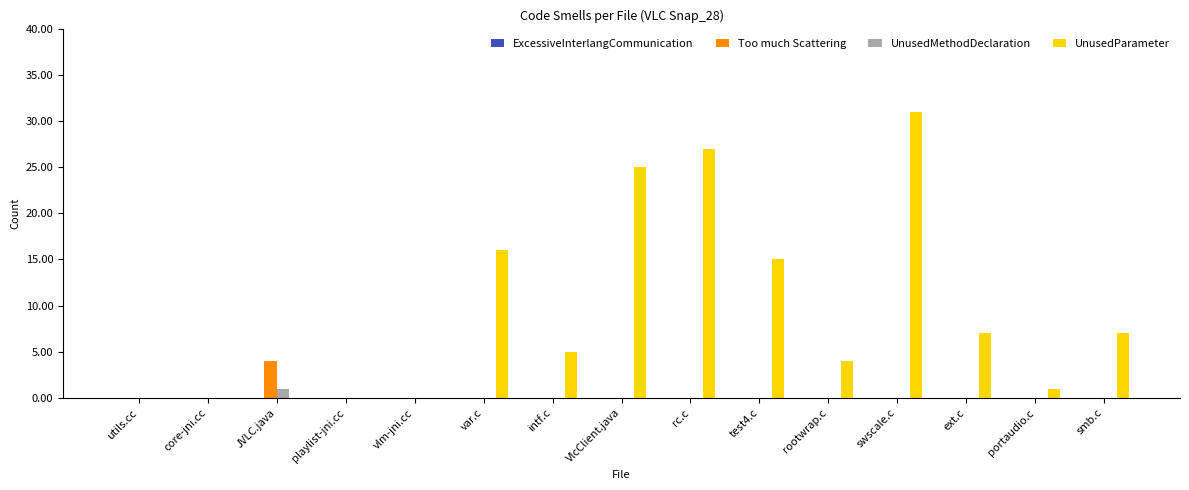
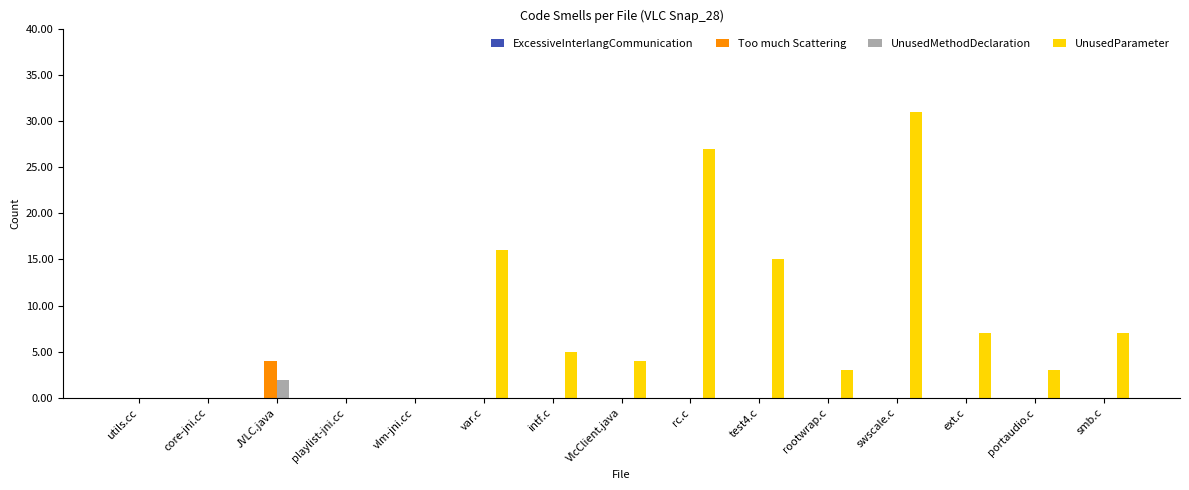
UnusedMethodDeclaration, JVLC.java: 1 -> 2
UnusedParameter, VlcClient.java: 25 -> 4
UnusedParameter, rootwrap.c: 4 -> 3
UnusedParameter, portaudio.c: 1 -> 3
